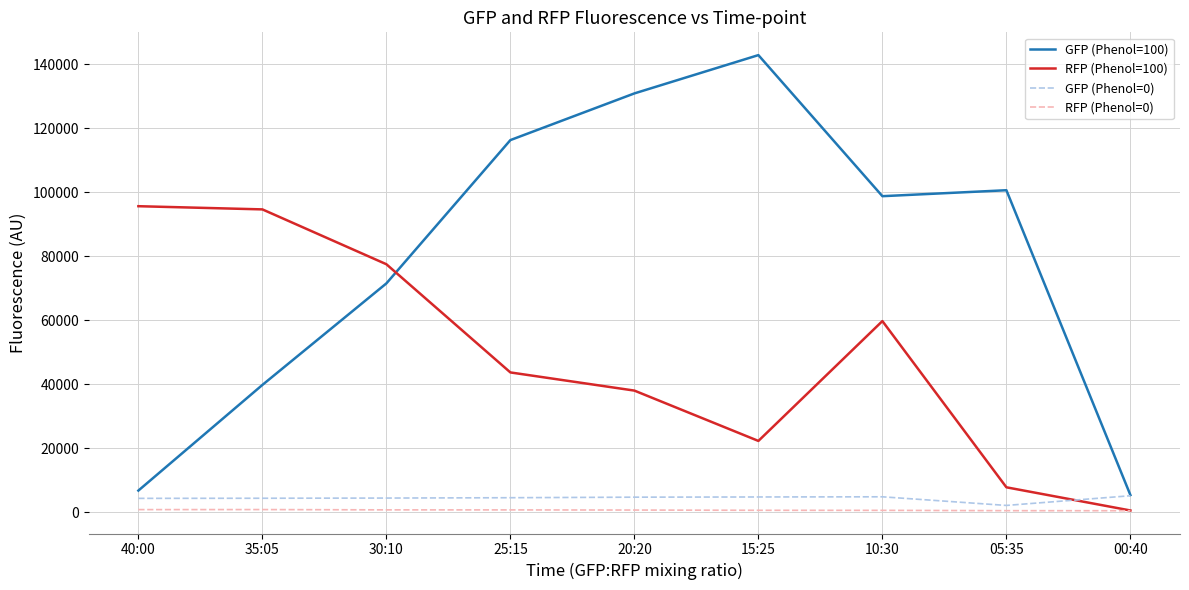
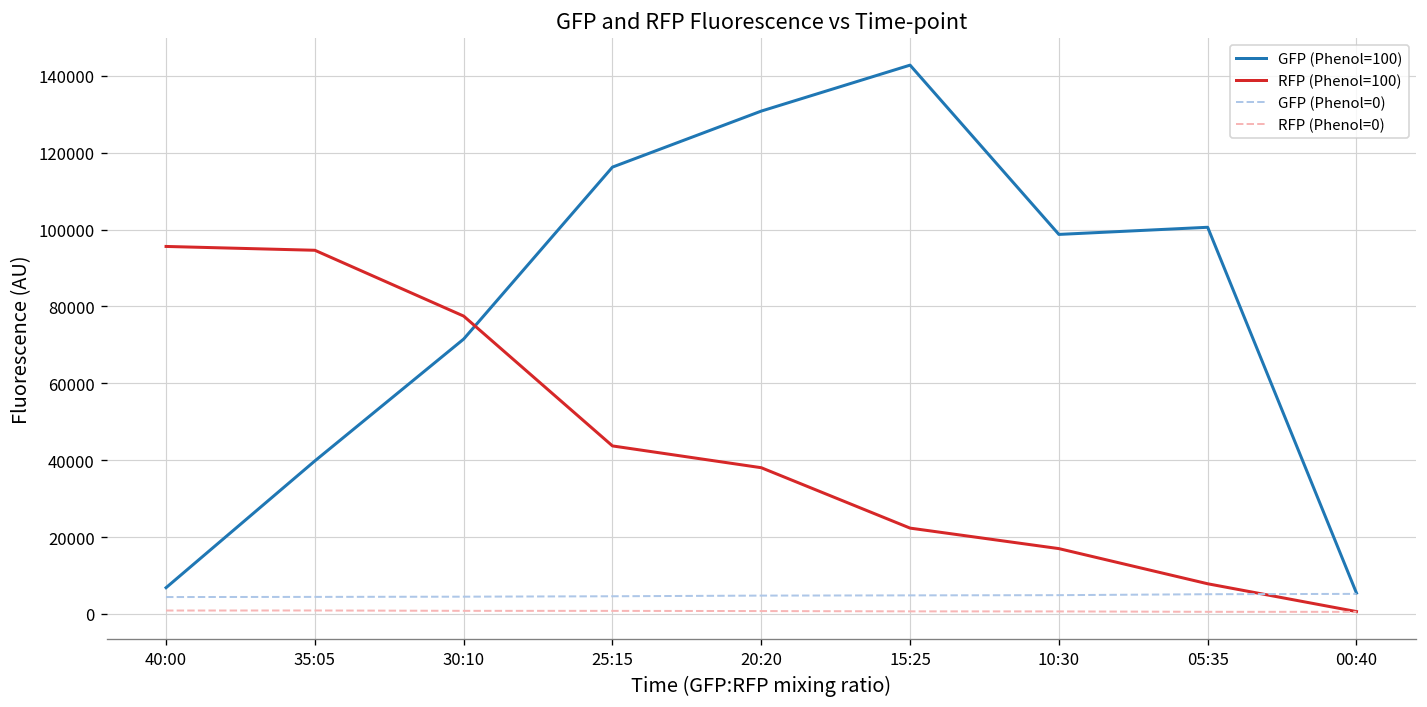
RFP (Phenol=100), 10:30: 60000 -> 17000
GFP (Phenol=0), 05:35: 2000 -> 5000
